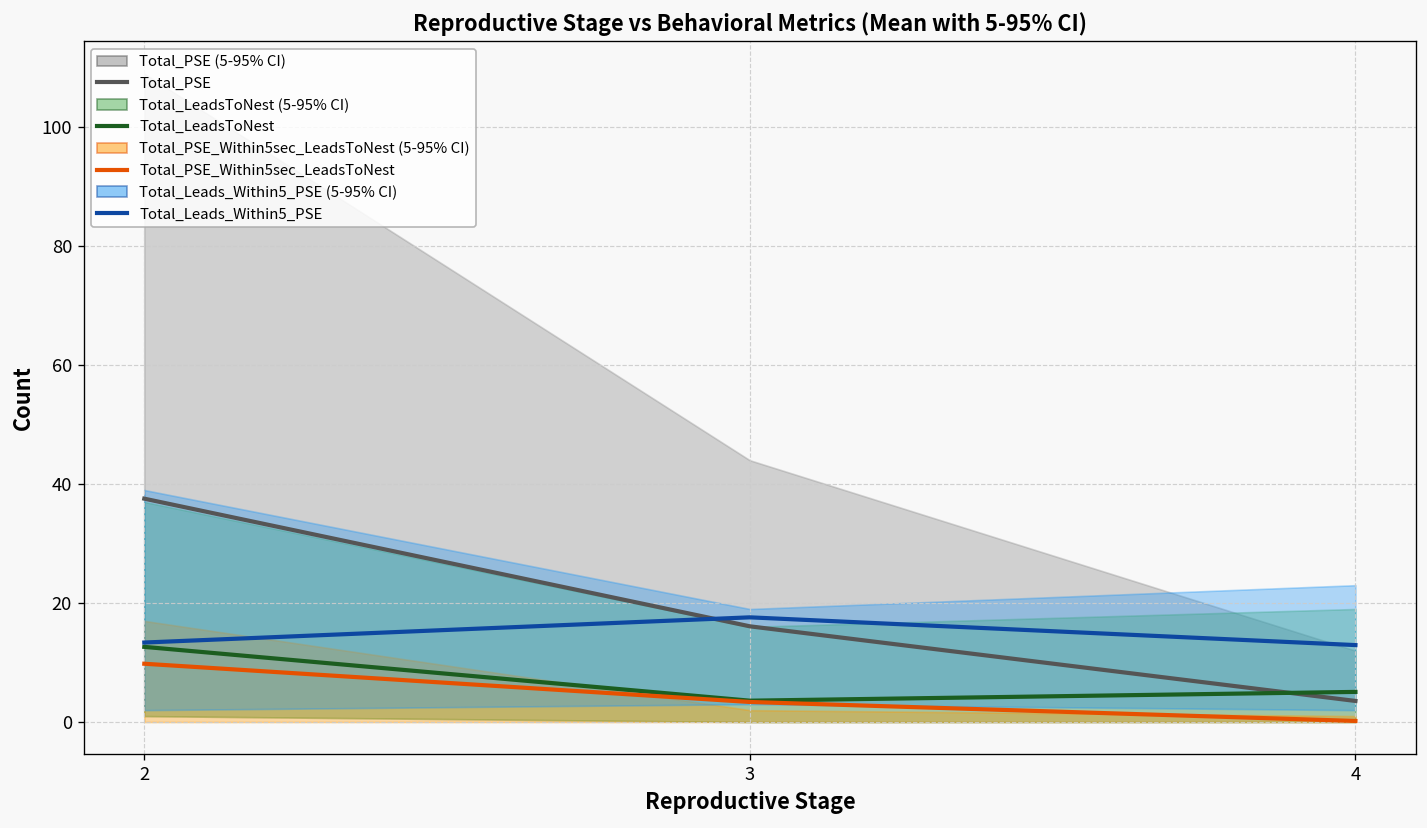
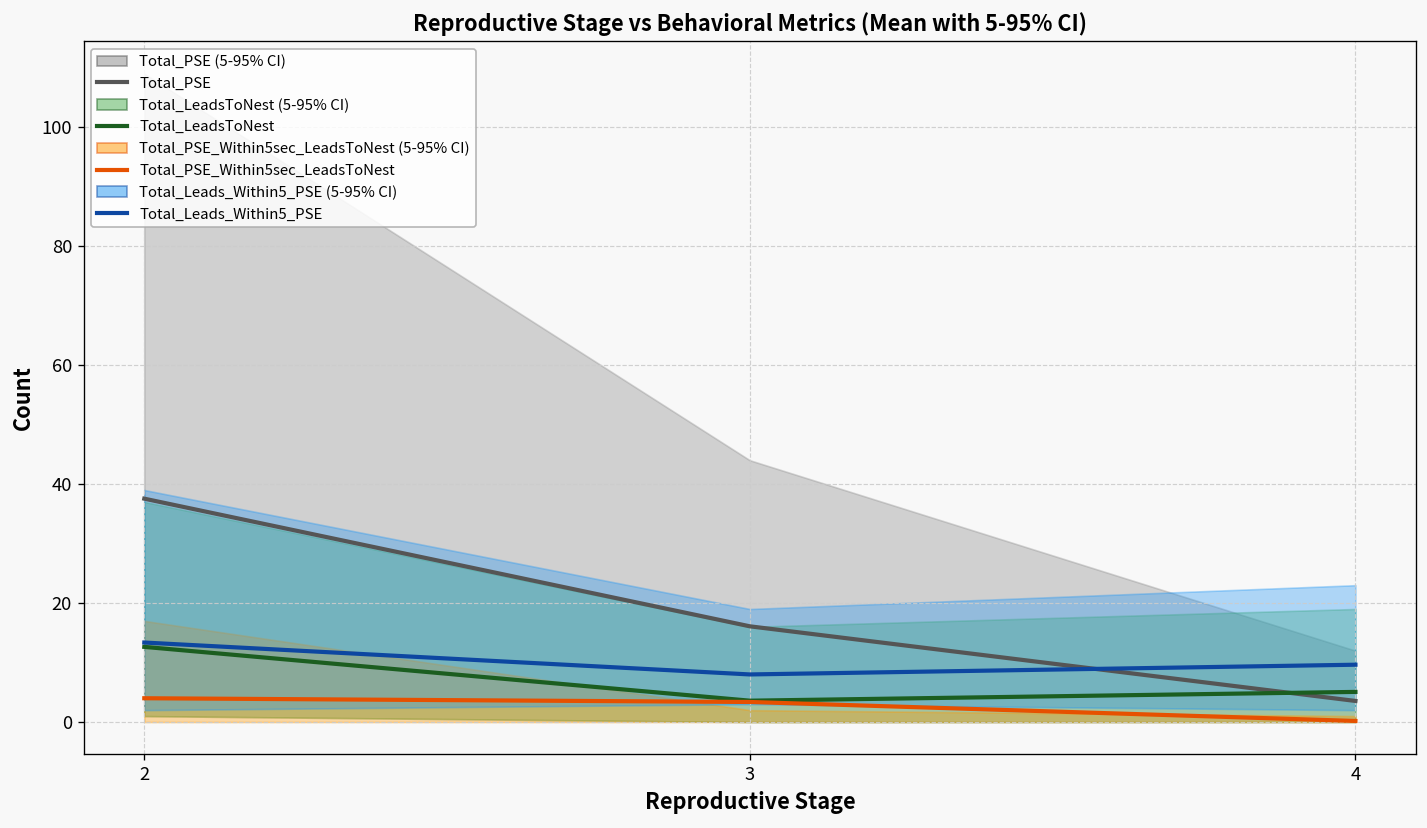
Total_PSE_Within5sec_LeadsToNest, 2: 10 -> 4
Total_Leads_Within5_PSE, 3: 18 -> 8
Total_Leads_Within5_PSE, 4: 13 -> 10
